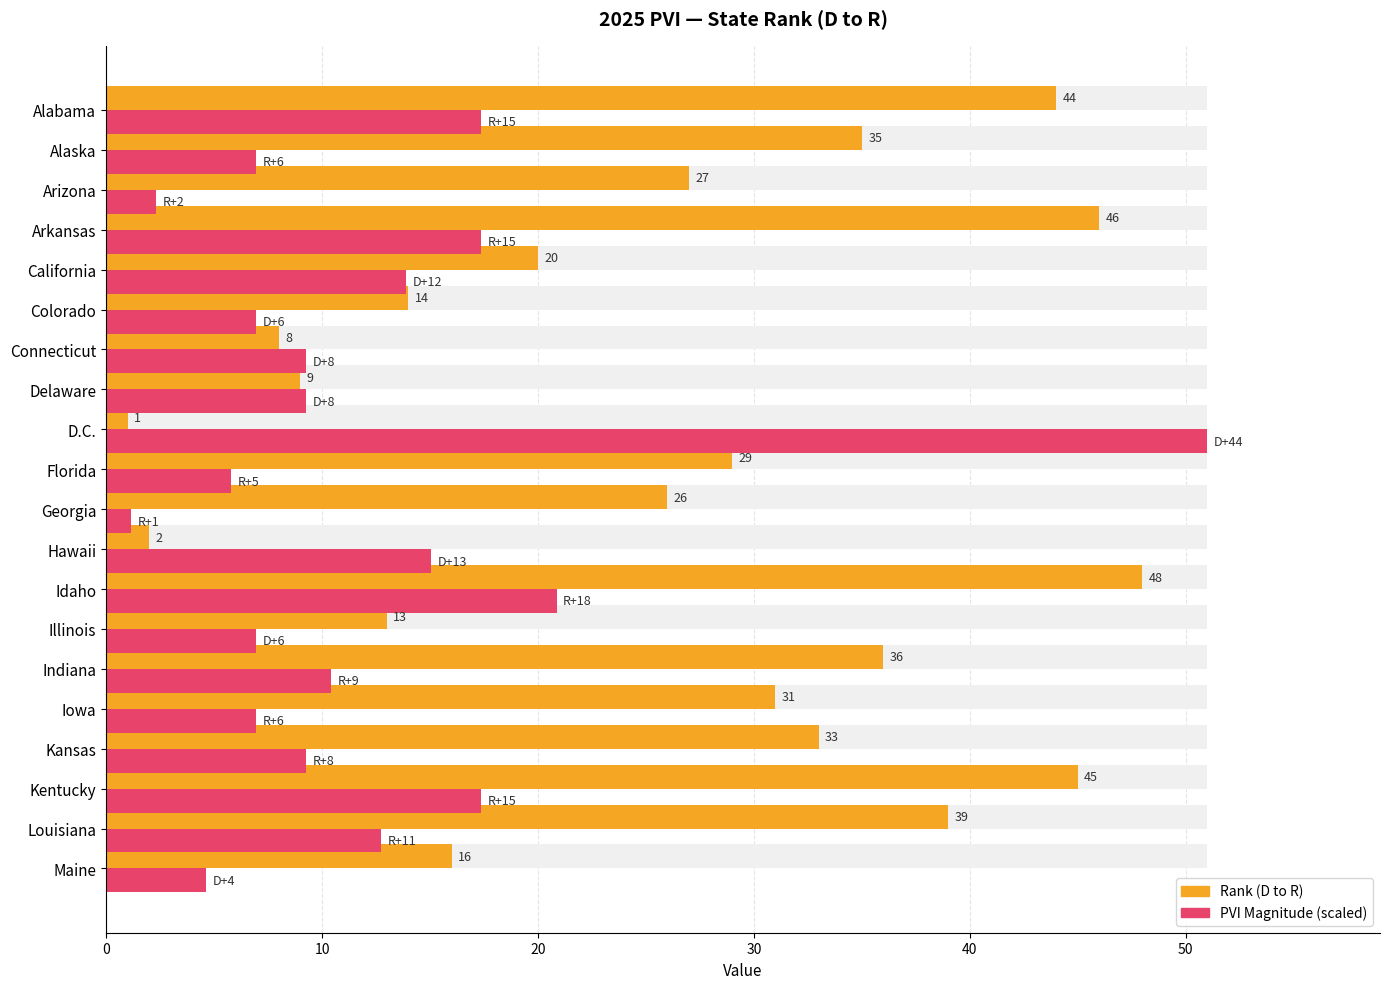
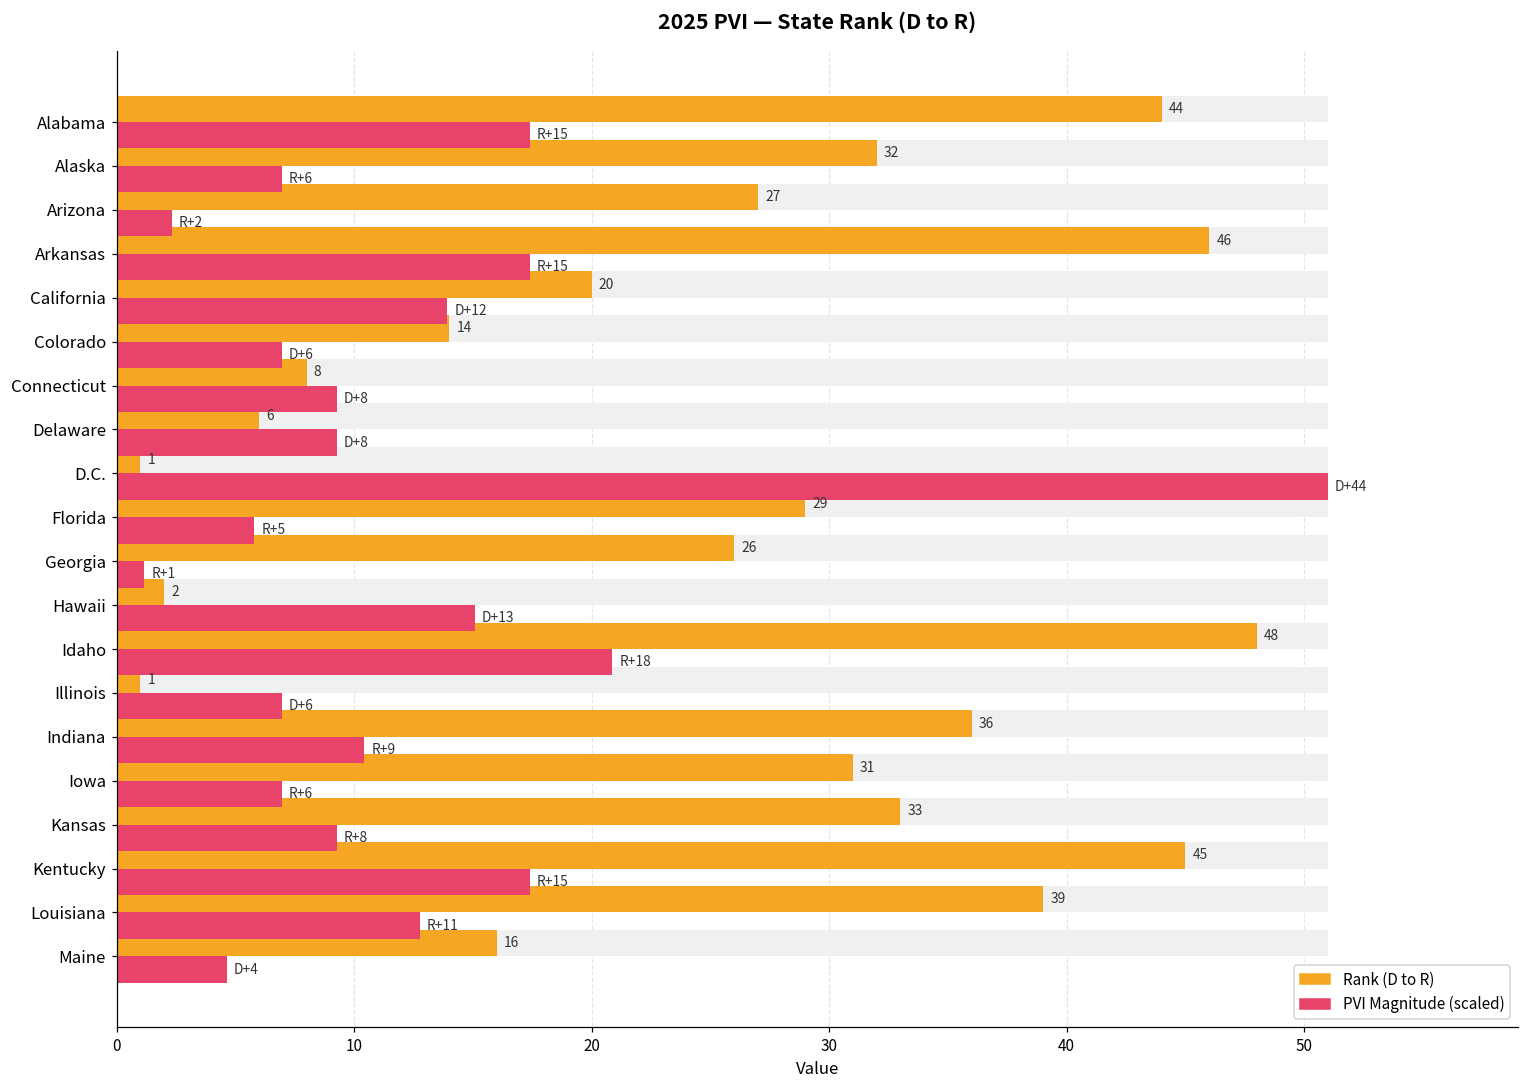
Rank (D to R), Alaska: 35 -> 32
Rank (D to R), Delaware: 9 -> 6
Rank (D to R), Illinois: 13 -> 1
